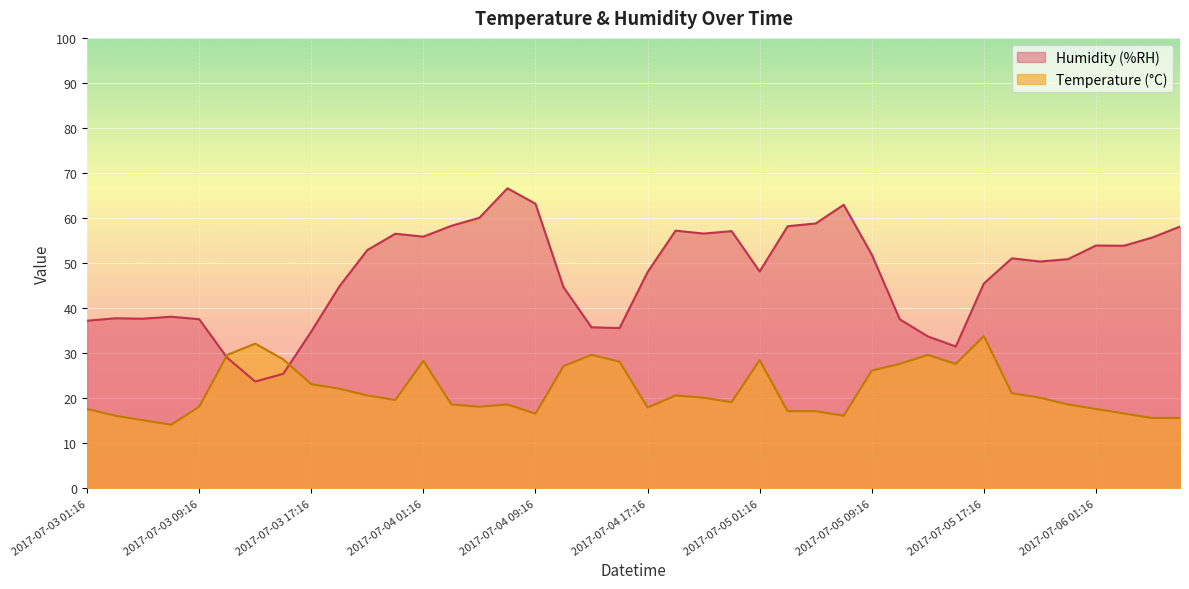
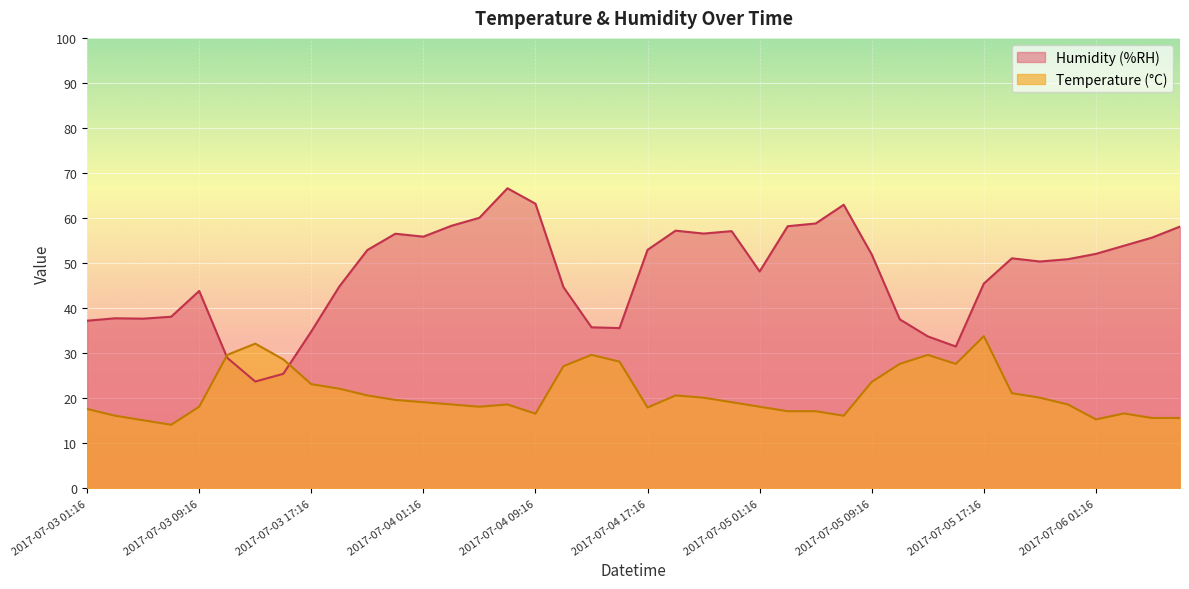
Humidity (%RH), 2017-07-03 09:16: 38 -> 44
Temperature (°C), 2017-07-04 01:16: 28 -> 19
Humidity (%RH), 2017-07-04 17:16: 48 -> 53
Temperature (°C), 2017-07-05 01:16: 28 -> 18
Temperature (°C), 2017-07-05 09:16: 26 -> 24
Humidity (%RH), 2017-07-06 01:16: 54 -> 52
Temperature (°C), 2017-07-06 01:16: 18 -> 15
